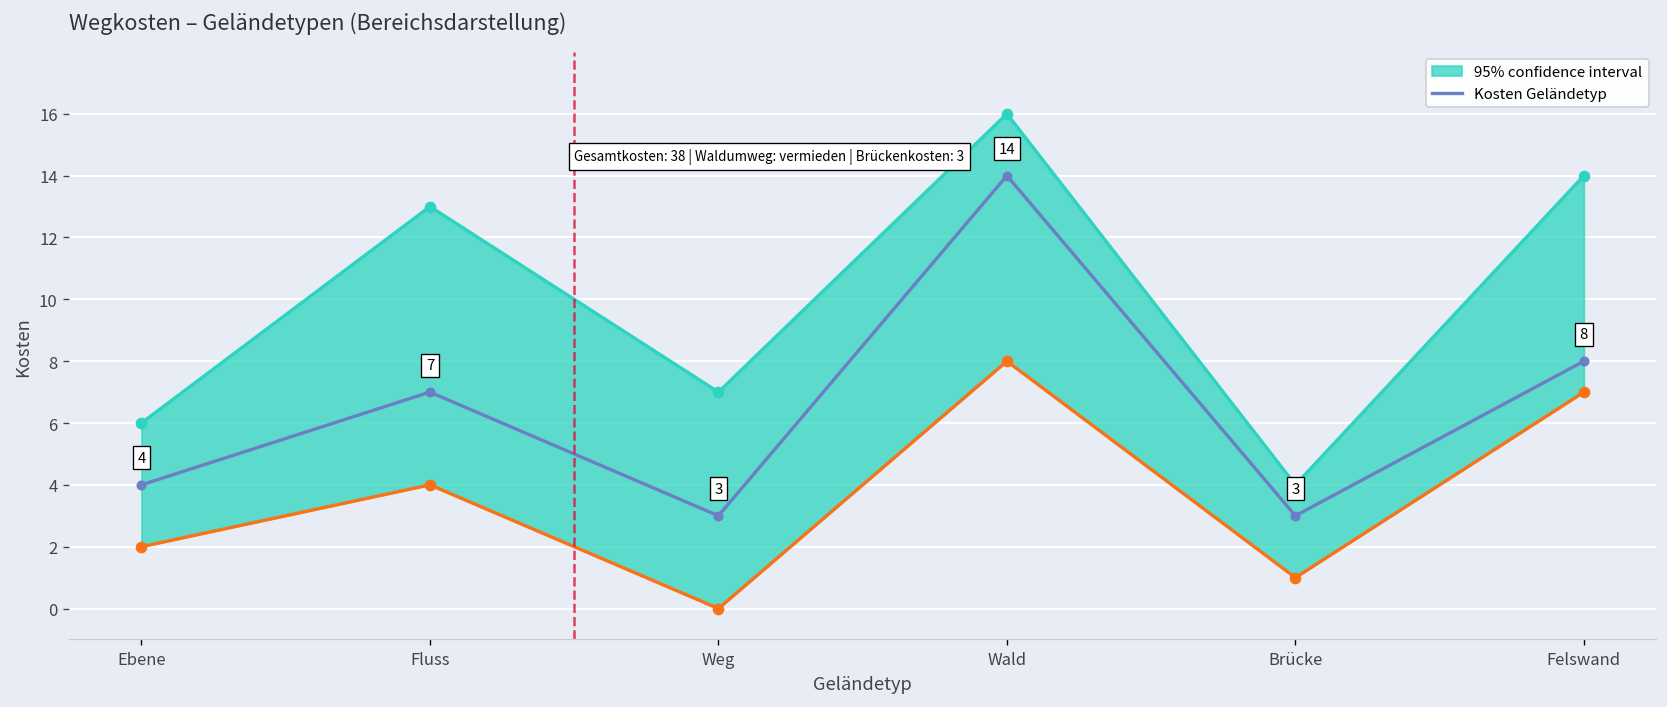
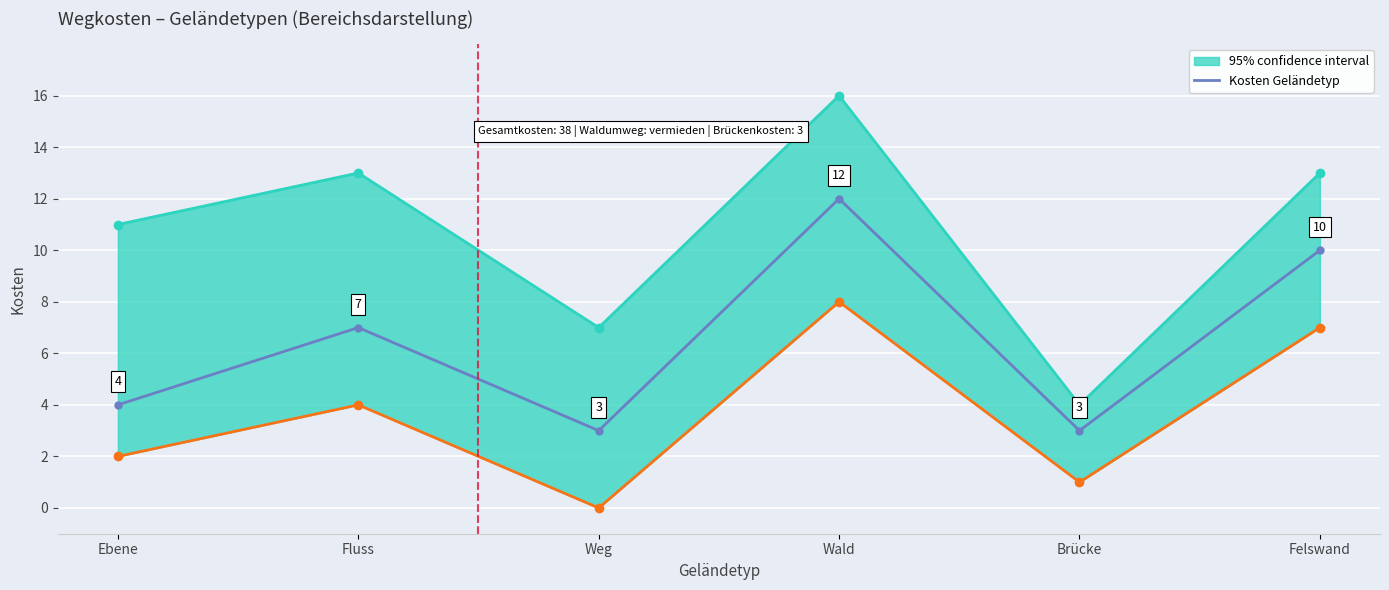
95% confidence interval, Ebene: 6 -> 11
Kosten Geländetyp, Wald: 14 -> 12
95% confidence interval, Felswand: 14 -> 13
Kosten Geländetyp, Felswand: 8 -> 10
